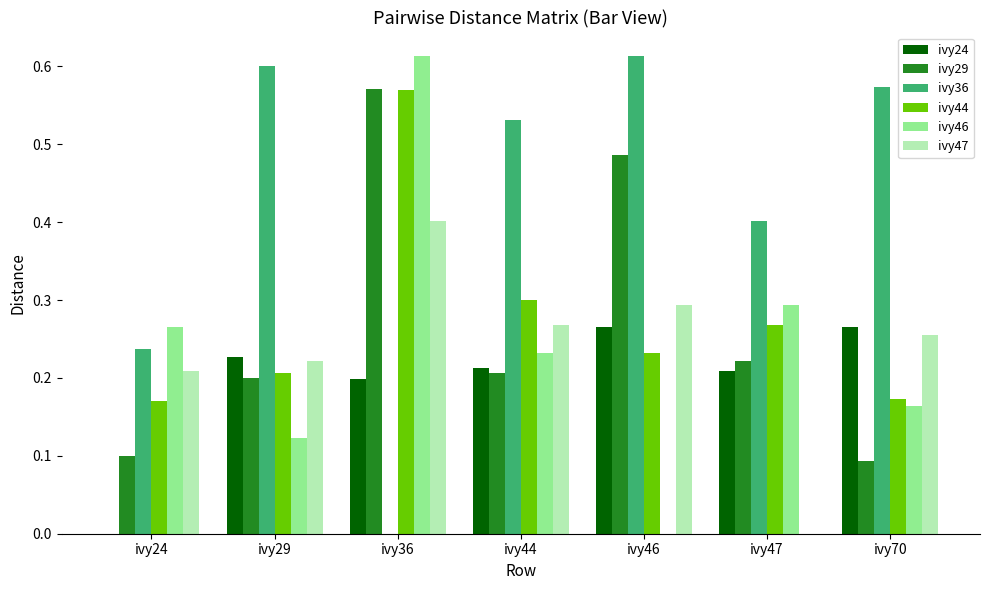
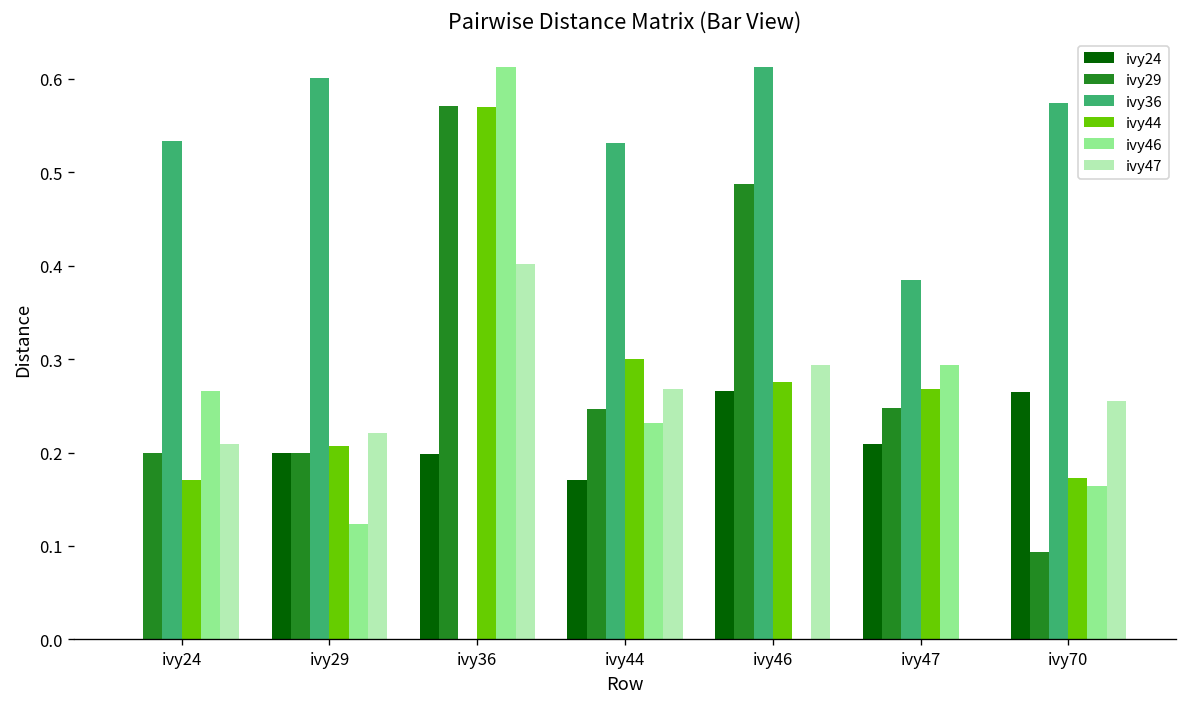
ivy29, ivy24: 0.10 -> 0.20
ivy36, ivy24: 0.24 -> 0.53
ivy24, ivy29: 0.23 -> 0.20
ivy24, ivy44: 0.21 -> 0.17
ivy29, ivy44: 0.21 -> 0.25
ivy44, ivy46: 0.23 -> 0.28
ivy29, ivy47: 0.22 -> 0.25
ivy36, ivy47: 0.40 -> 0.38
